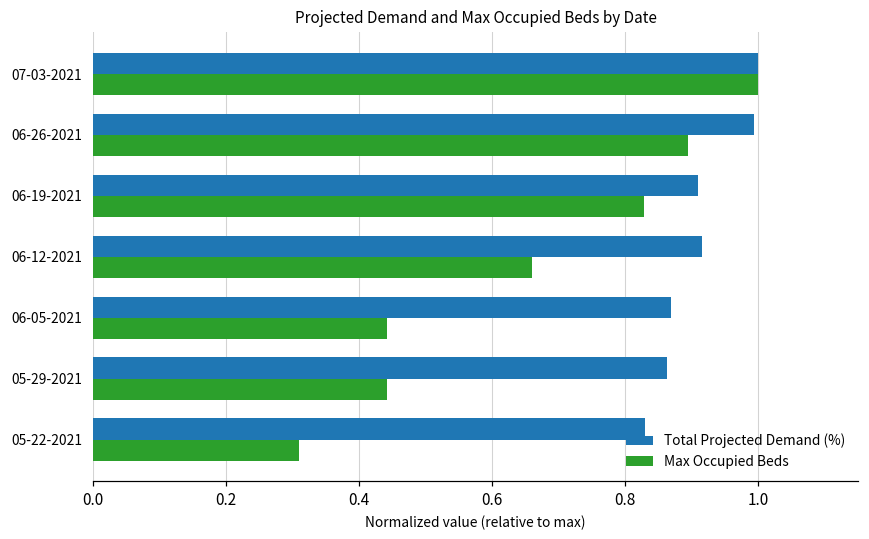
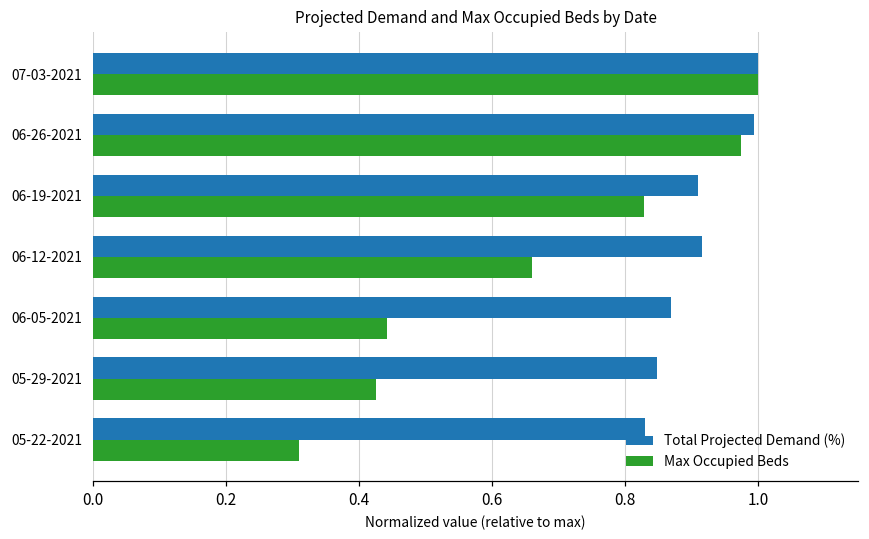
Max Occupied Beds, 06-26-2021: 0.89 -> 0.97
Total Projected Demand (%), 05-29-2021: 0.86 -> 0.85
Max Occupied Beds, 05-29-2021: 0.44 -> 0.43
